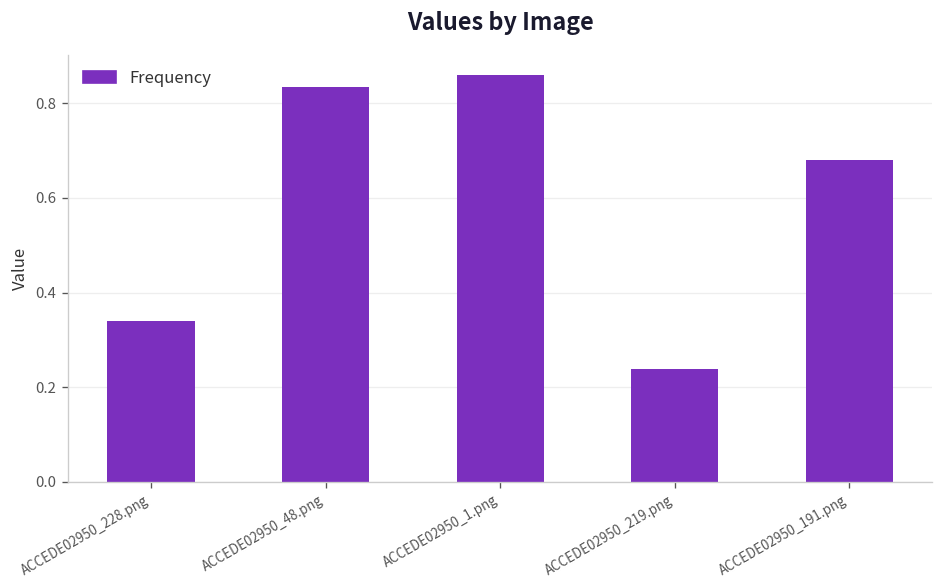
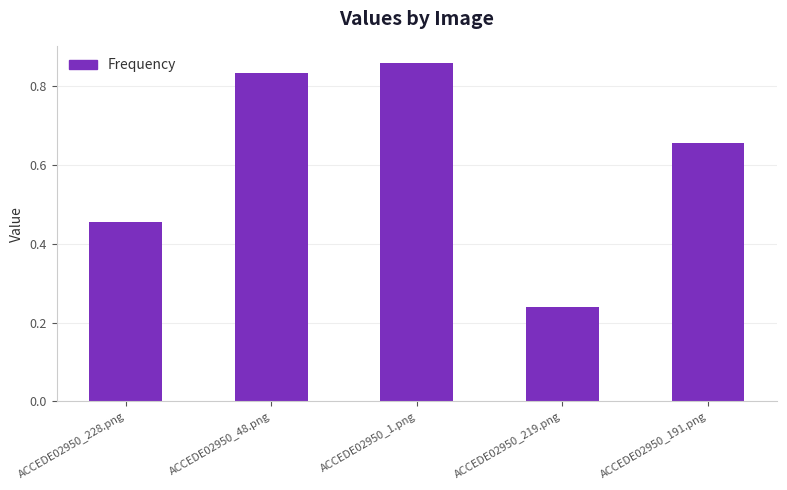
ACCEDE02950_228.png: 0.34 -> 0.45
ACCEDE02950_191.png: 0.68 -> 0.66
